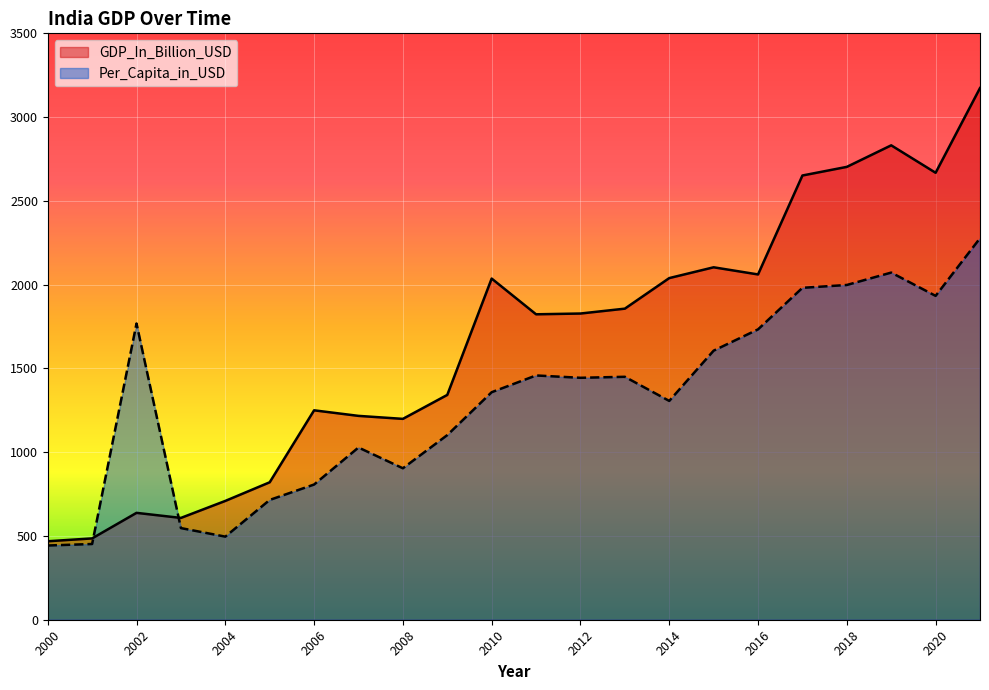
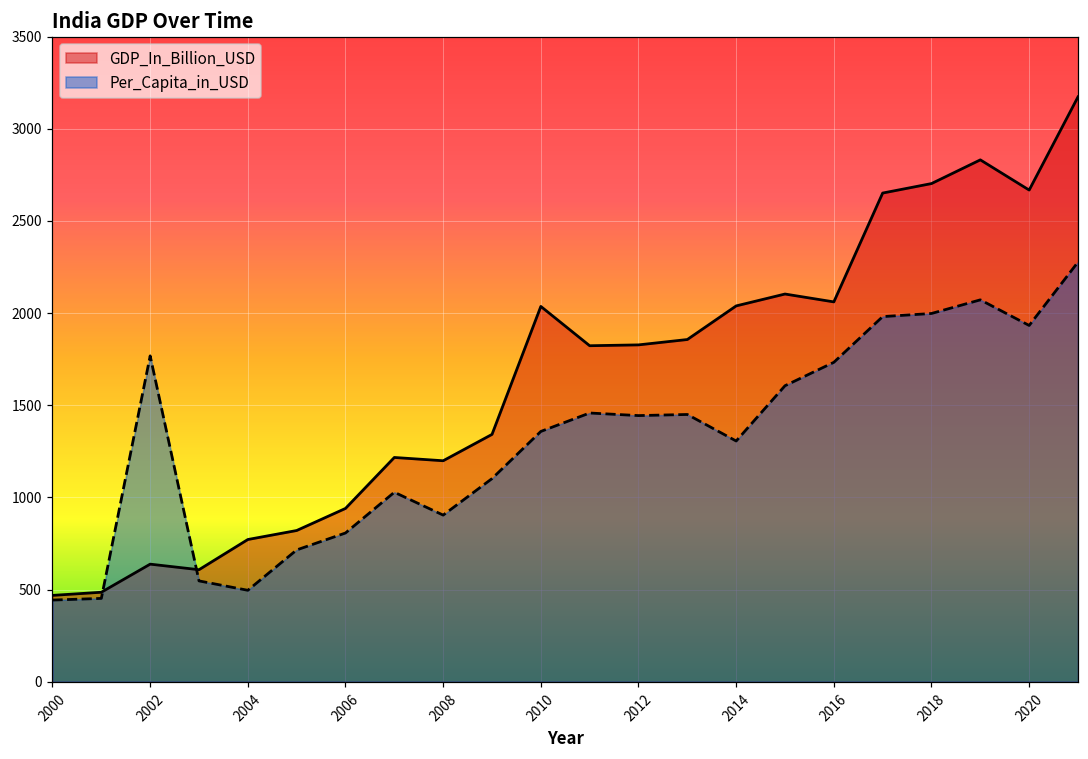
GDP_In_Billion_USD, 2004: 710 -> 770
GDP_In_Billion_USD, 2006: 1250 -> 940
